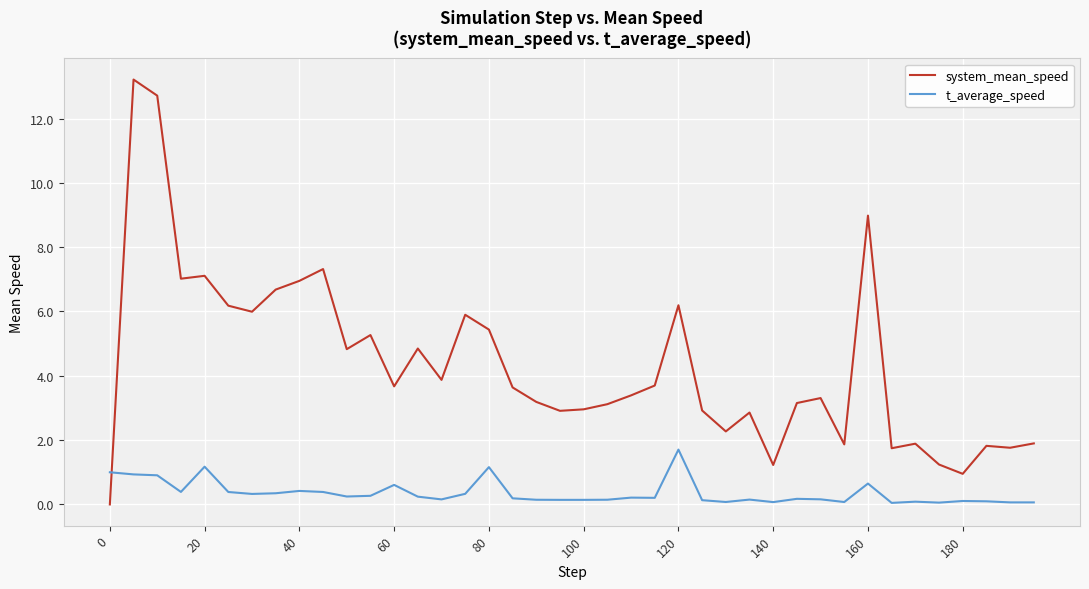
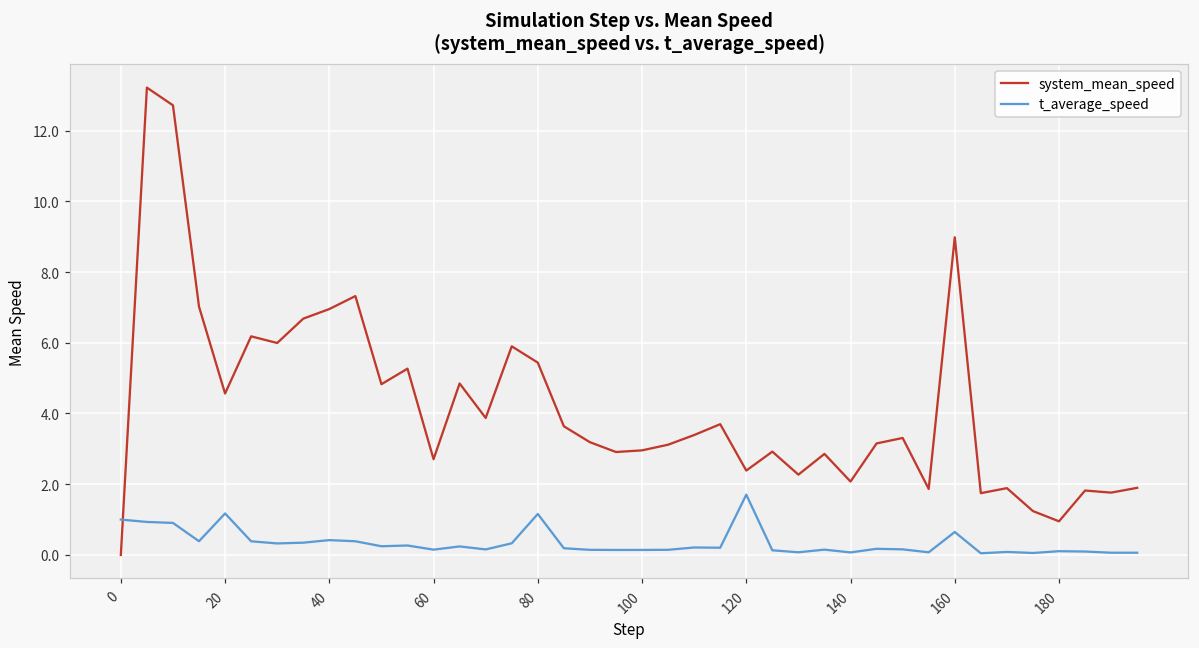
system_mean_speed, 20: 7.1 -> 4.6
system_mean_speed, 60: 3.7 -> 2.7
t_average_speed, 60: 0.6 -> 0.2
system_mean_speed, 120: 6.2 -> 2.4
system_mean_speed, 140: 1.2 -> 2.1
